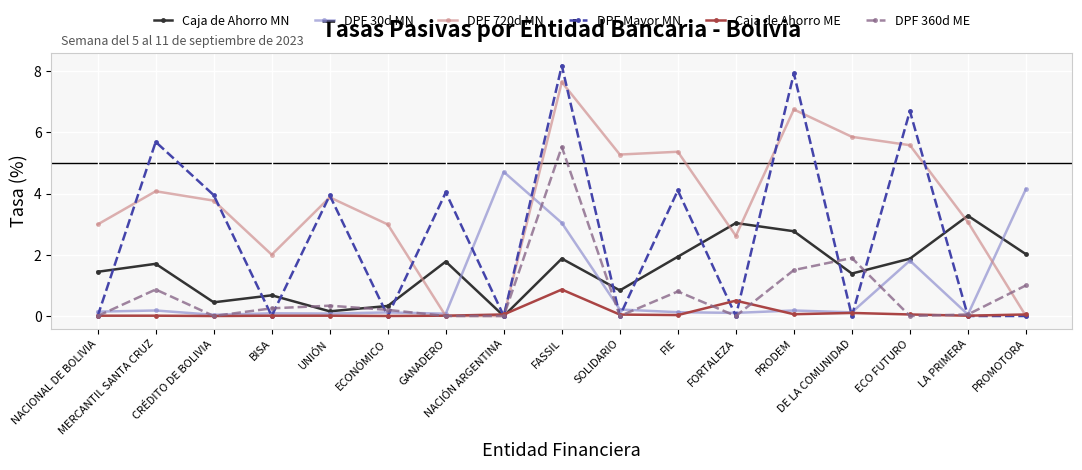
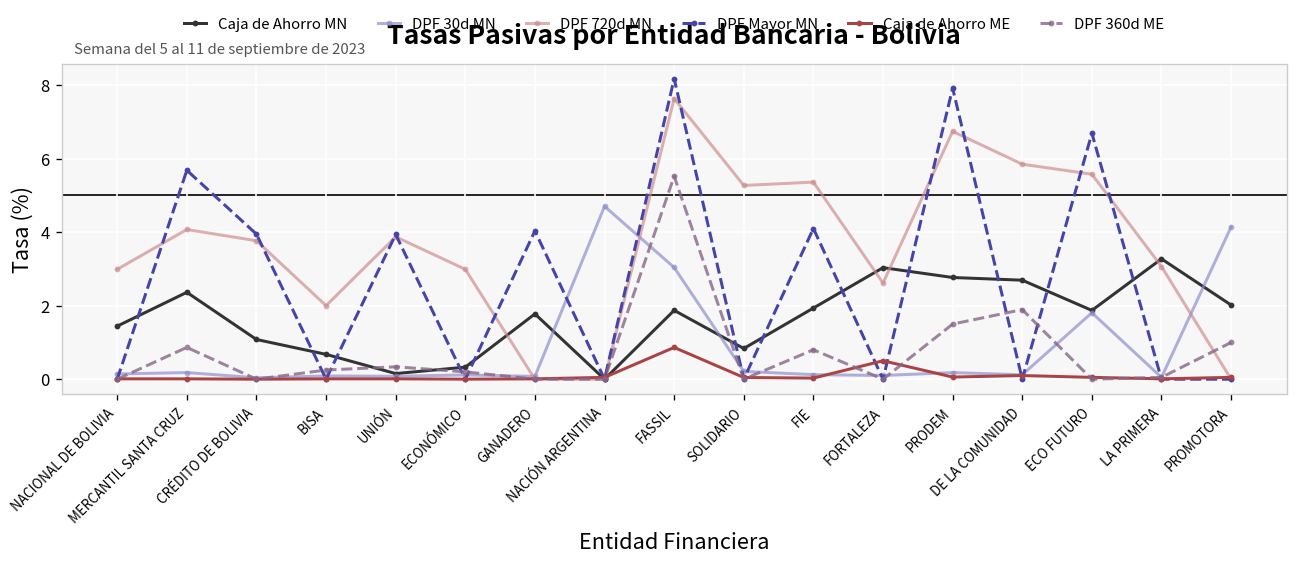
Caja de Ahorro MN, MERCANTIL SANTA CRUZ: 1.7 -> 2.4
Caja de Ahorro MN, CRÉDITO DE BOLIVIA: 0.4 -> 1.1
Caja de Ahorro MN, DE LA COMUNIDAD: 1.4 -> 2.7
